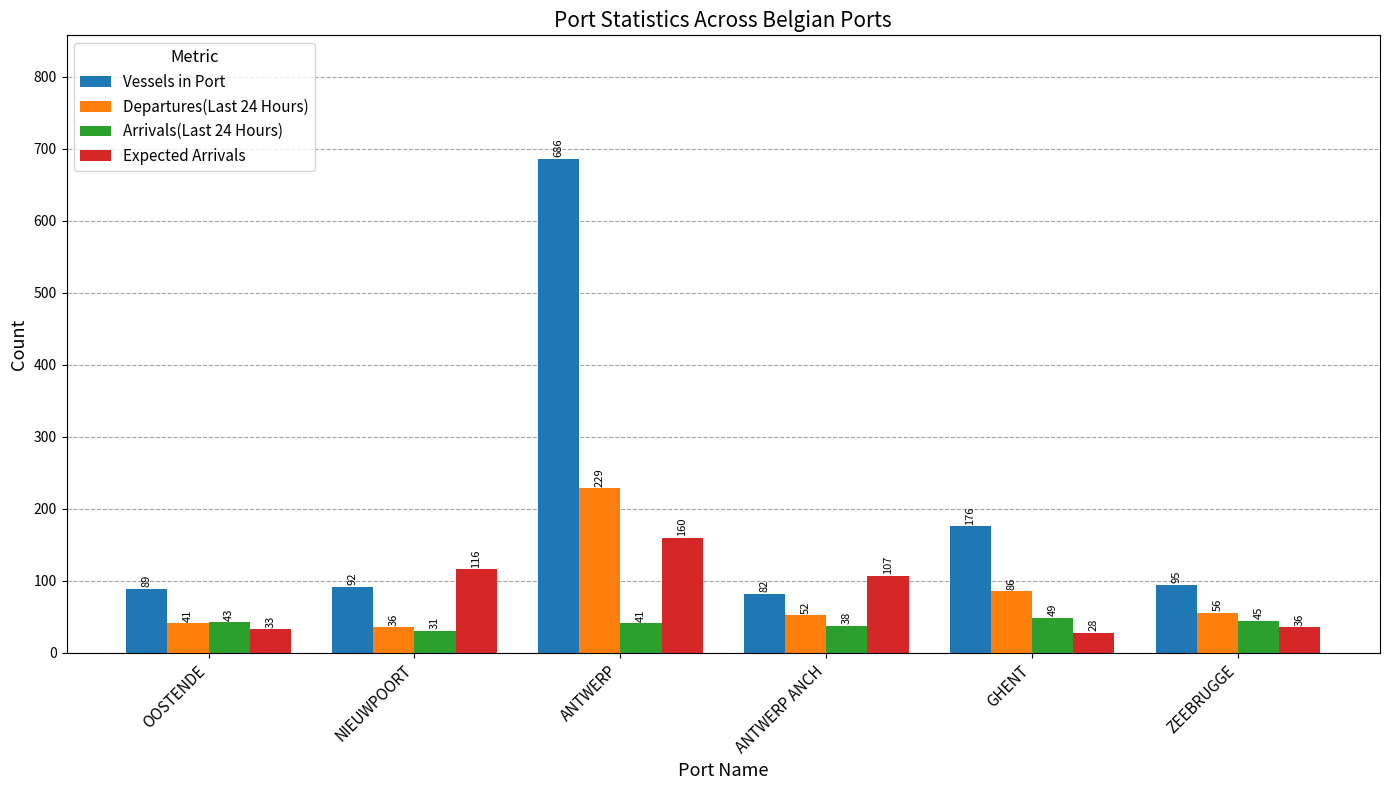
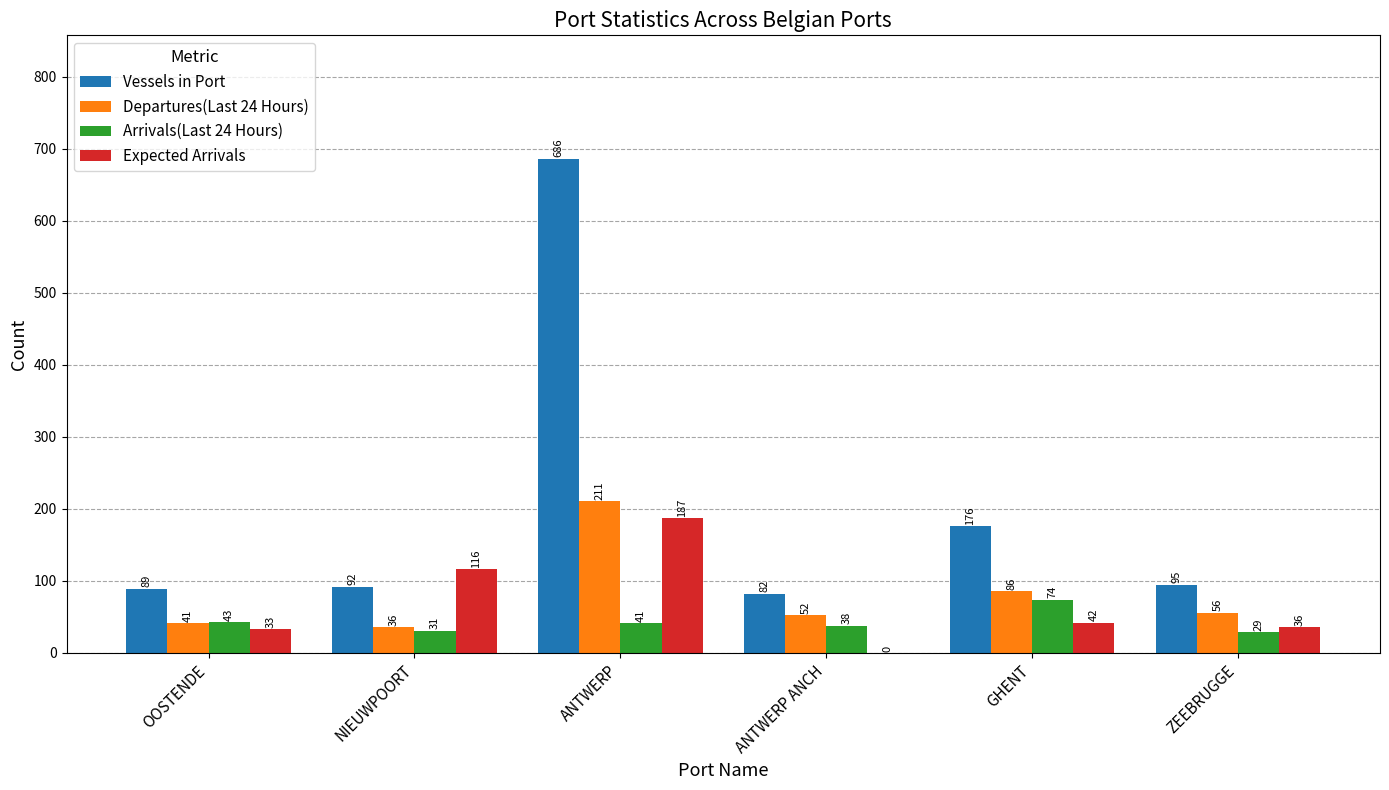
Departures(Last 24 Hours), ANTWERP: 229 -> 211
Expected Arrivals, ANTWERP: 160 -> 187
Expected Arrivals, ANTWERP ANCH: 107 -> 0
Arrivals(Last 24 Hours), GHENT: 49 -> 74
Expected Arrivals, GHENT: 28 -> 42
Arrivals(Last 24 Hours), ZEEBRUGGE: 45 -> 29
